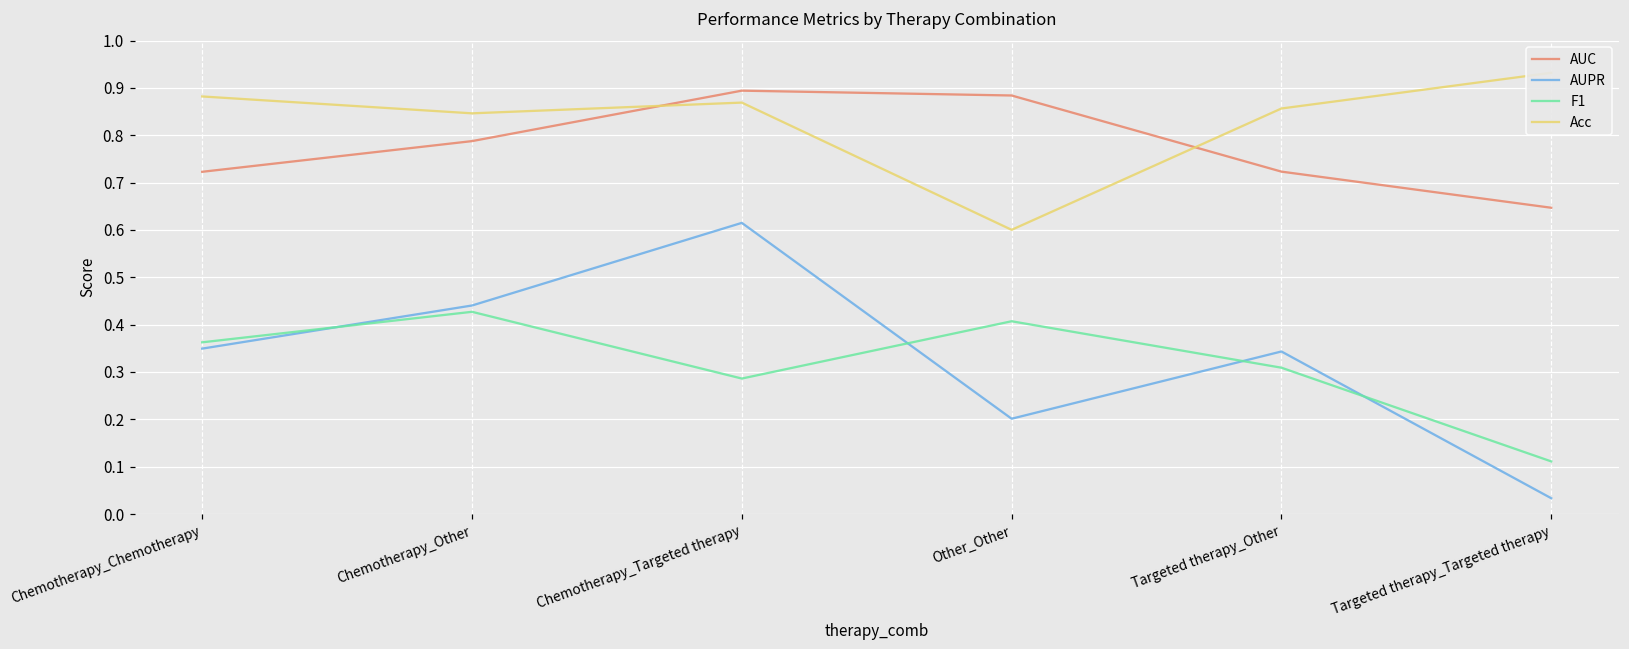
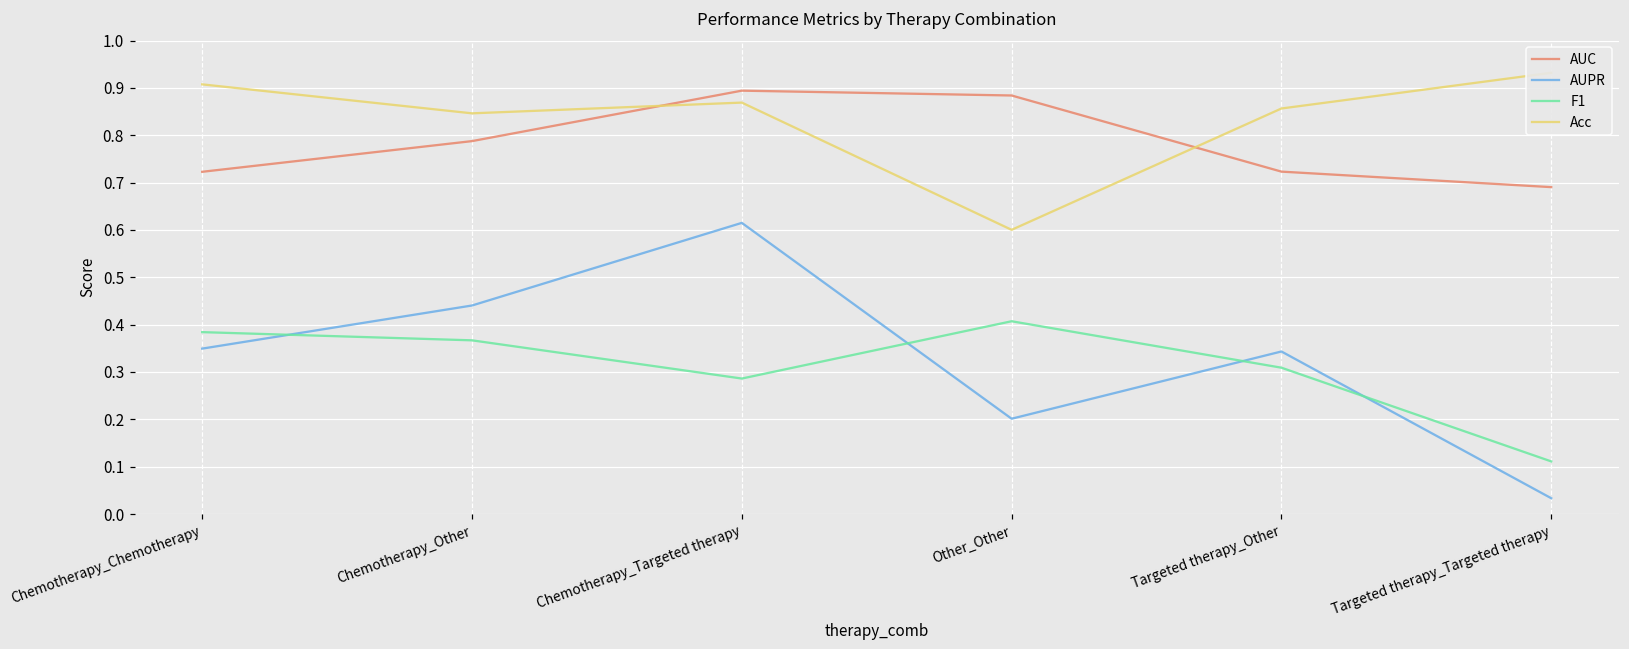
F1, Chemotherapy_Chemotherapy: 0.36 -> 0.38
Acc, Chemotherapy_Chemotherapy: 0.88 -> 0.91
F1, Chemotherapy_Other: 0.43 -> 0.37
AUC, Targeted therapy_Targeted therapy: 0.65 -> 0.69
